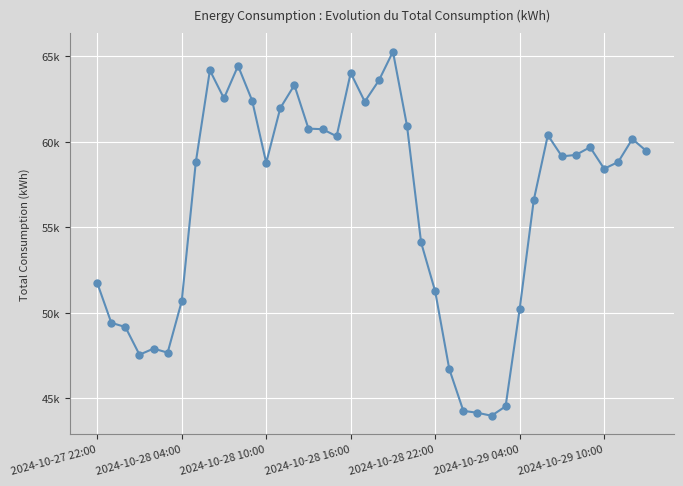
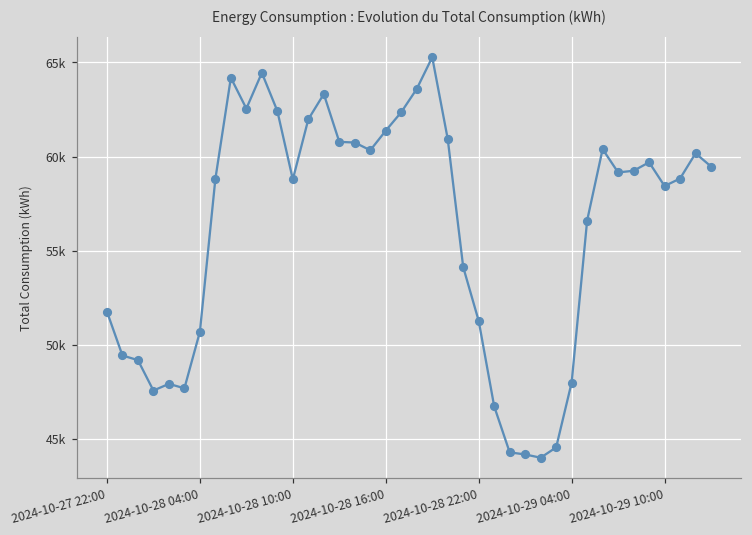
2024-10-28 16:00: 64000 -> 61400
2024-10-29 04:00: 50200 -> 48000
